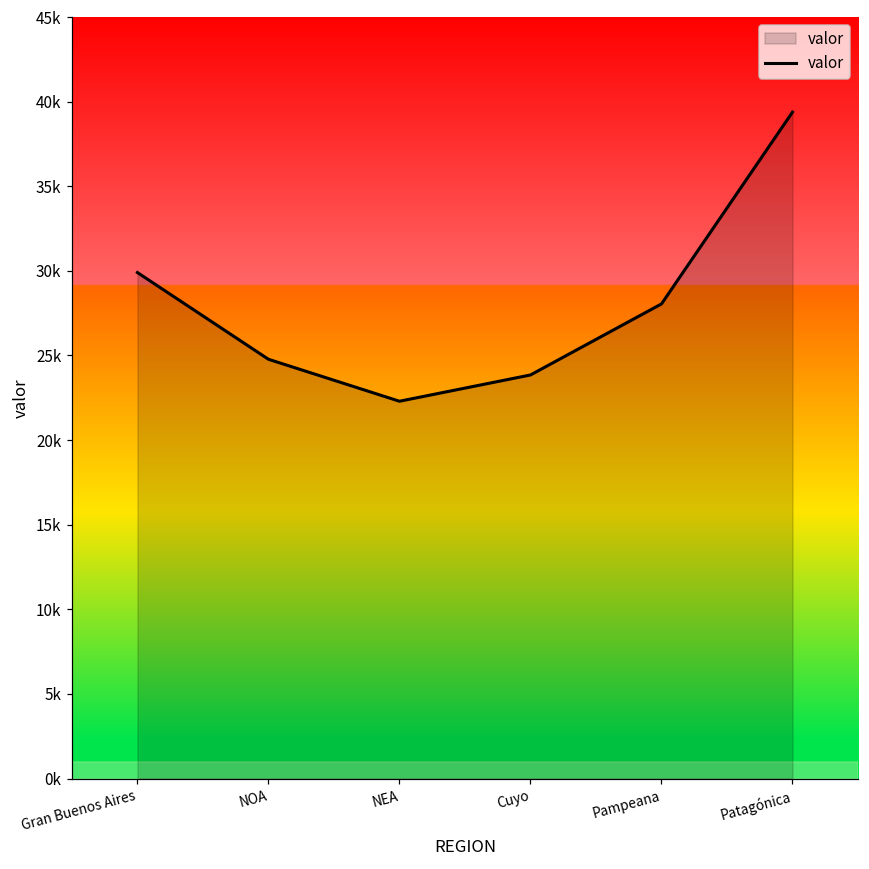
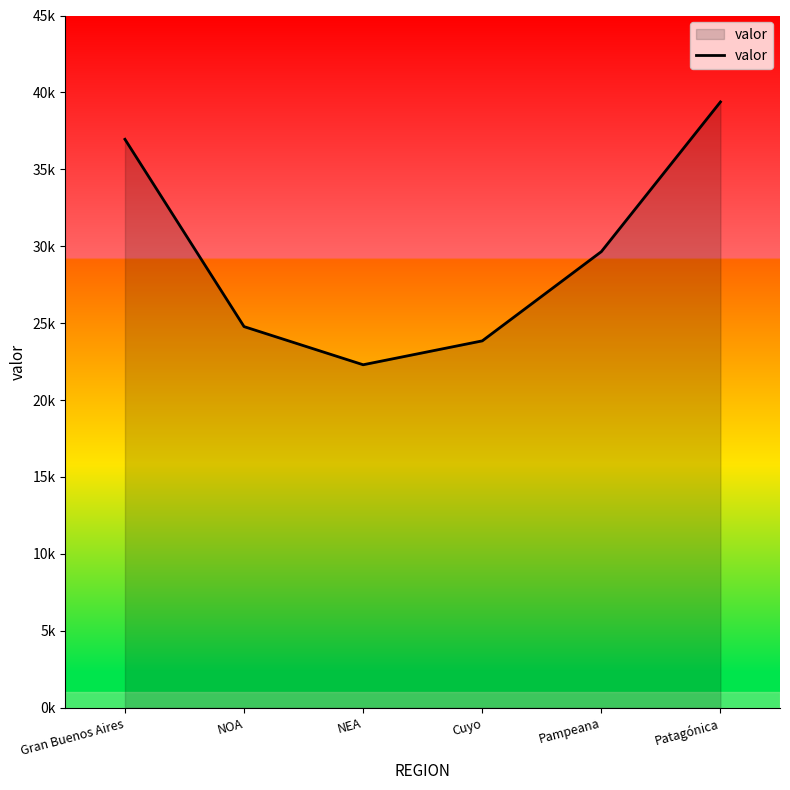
Gran Buenos Aires: 29900 -> 37000
Pampeana: 28000 -> 29700
